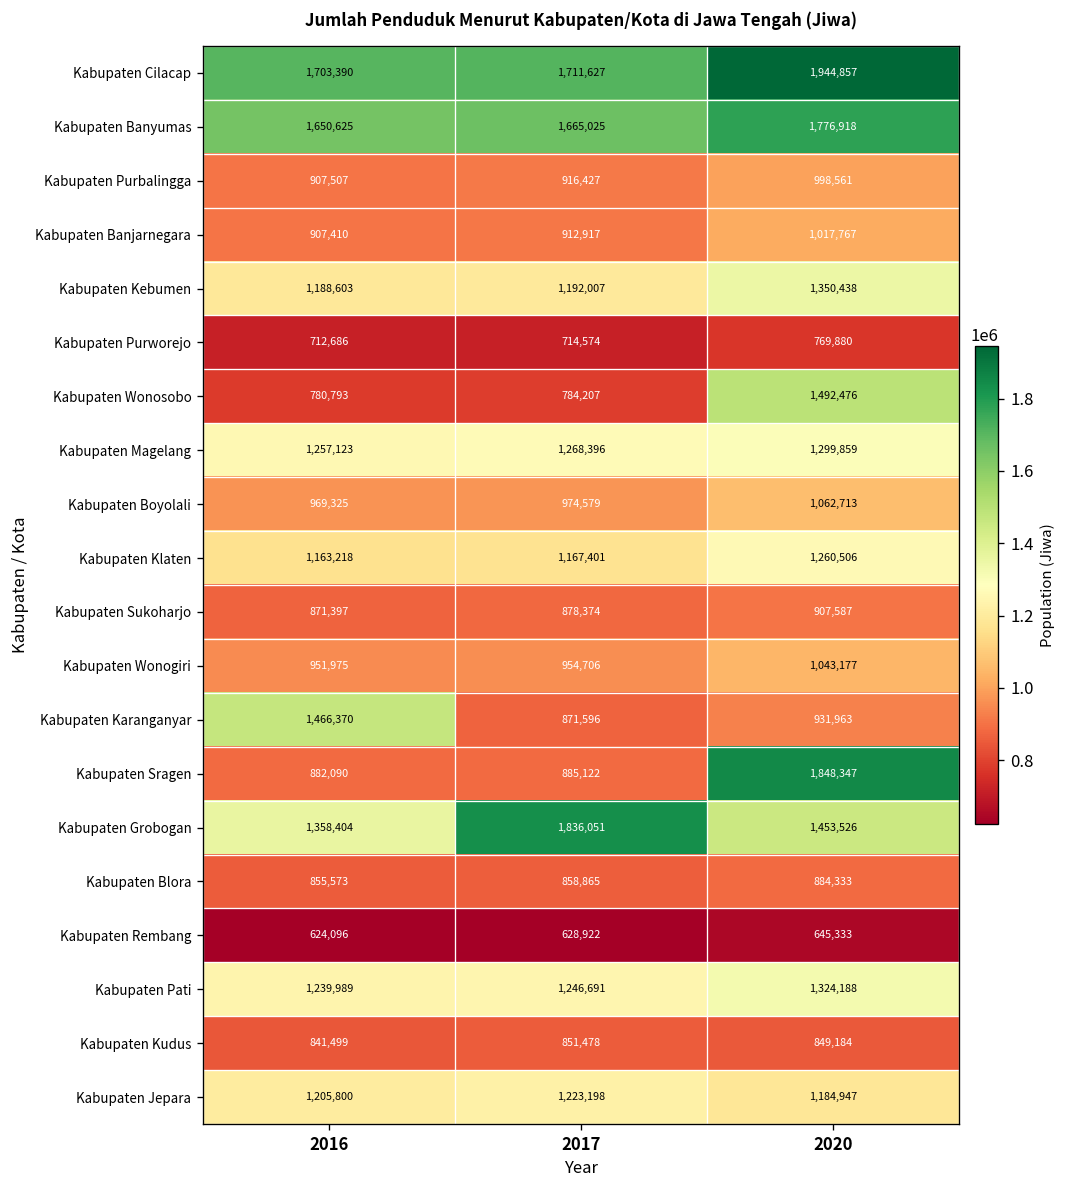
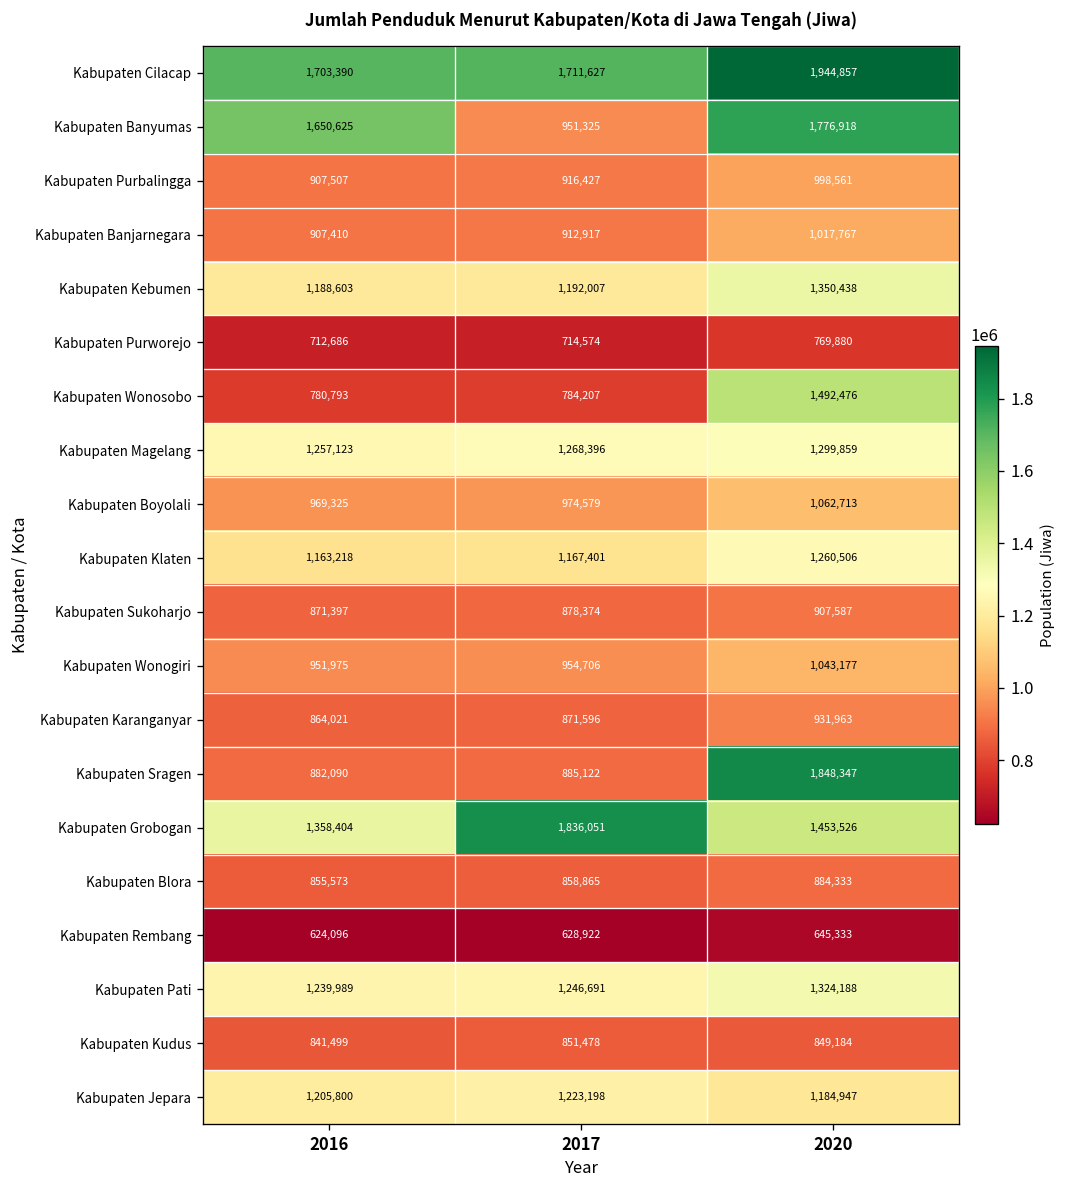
Kabupaten Banyumas, 2017: 1,665,025 -> 951,325
Kabupaten Karanganyar, 2016: 1,466,370 -> 864,021
